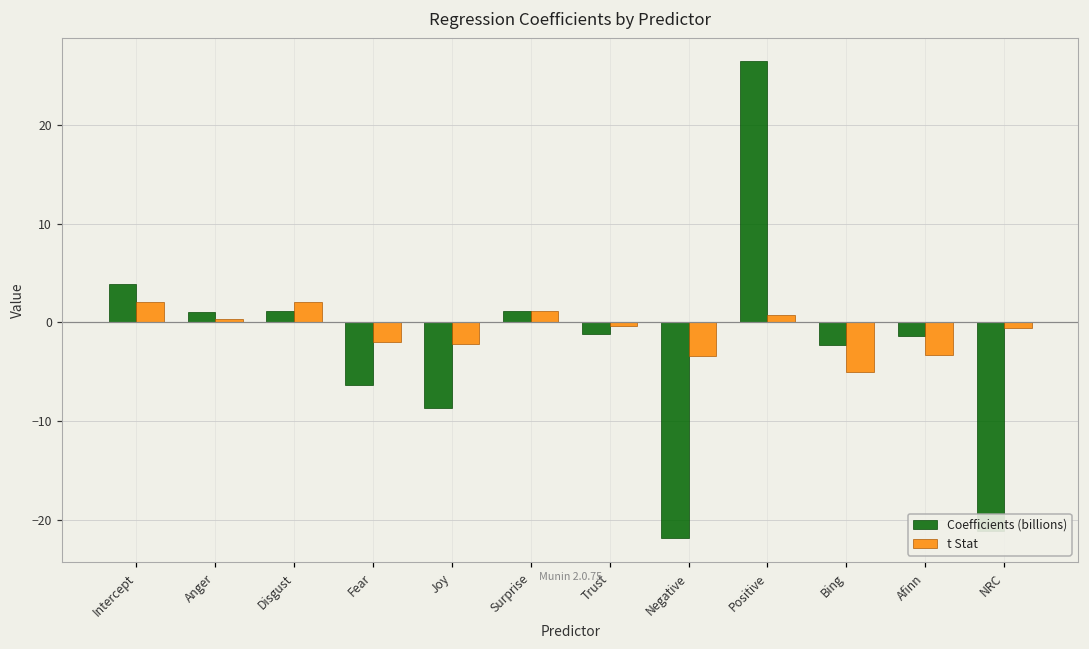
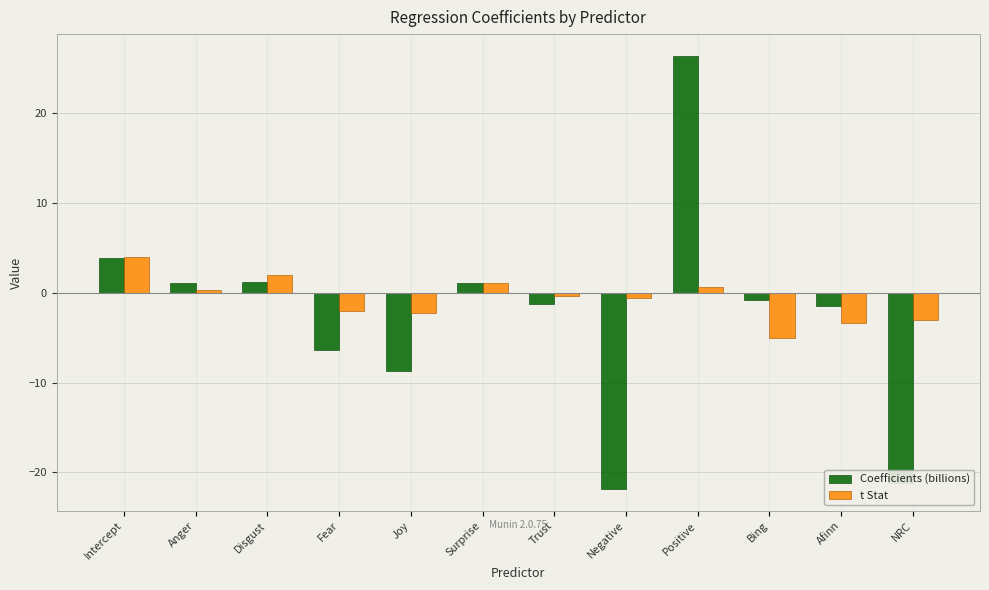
t Stat, Intercept: 2 -> 4
t Stat, Negative: -3 -> -1
Coefficients (billions), Bing: -2 -> -1
t Stat, NRC: -1 -> -3
